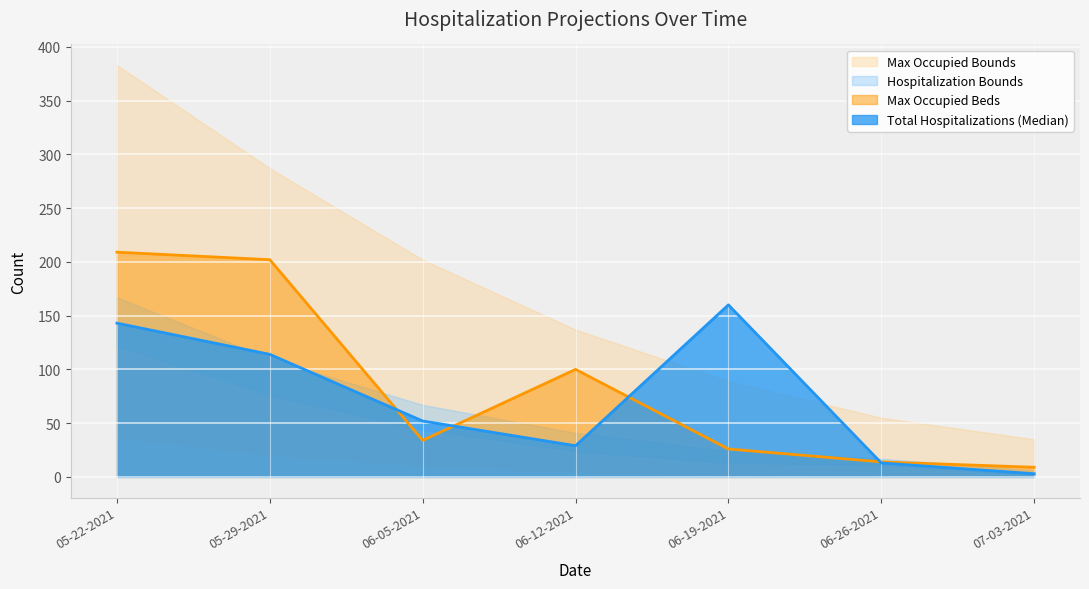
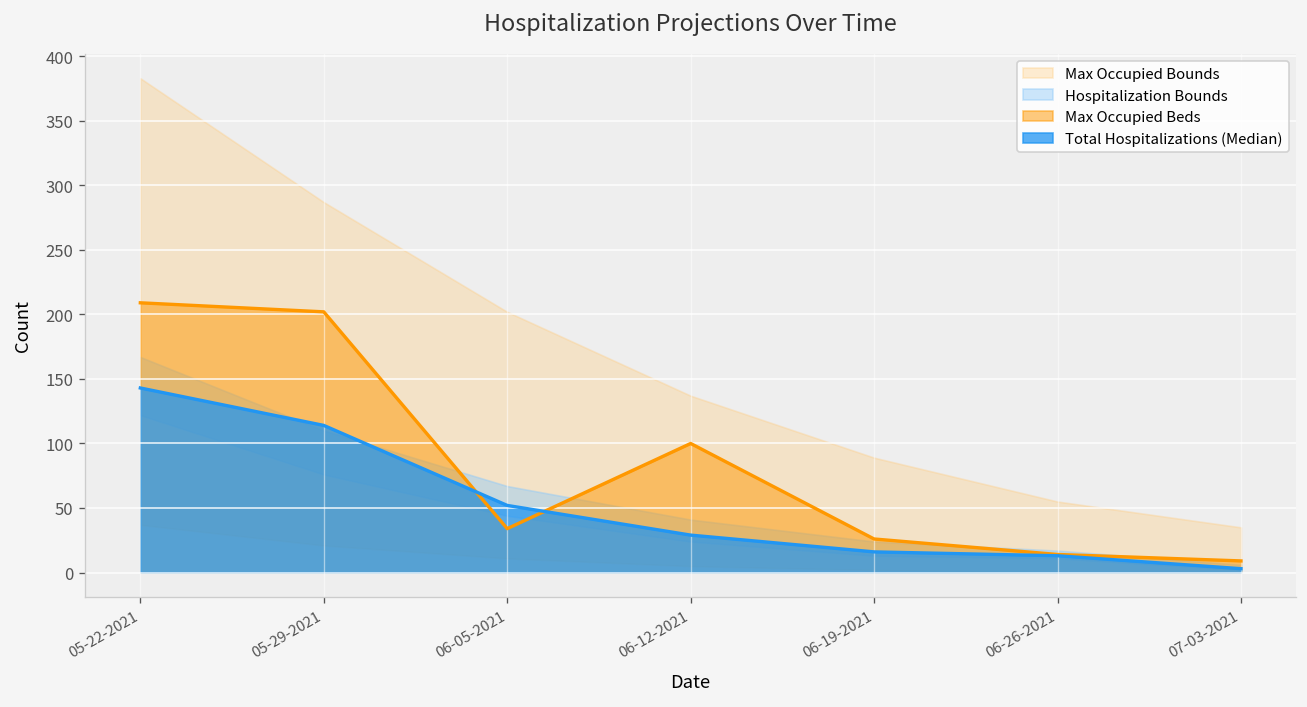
Total Hospitalizations (Median), 06-19-2021: 160 -> 16
